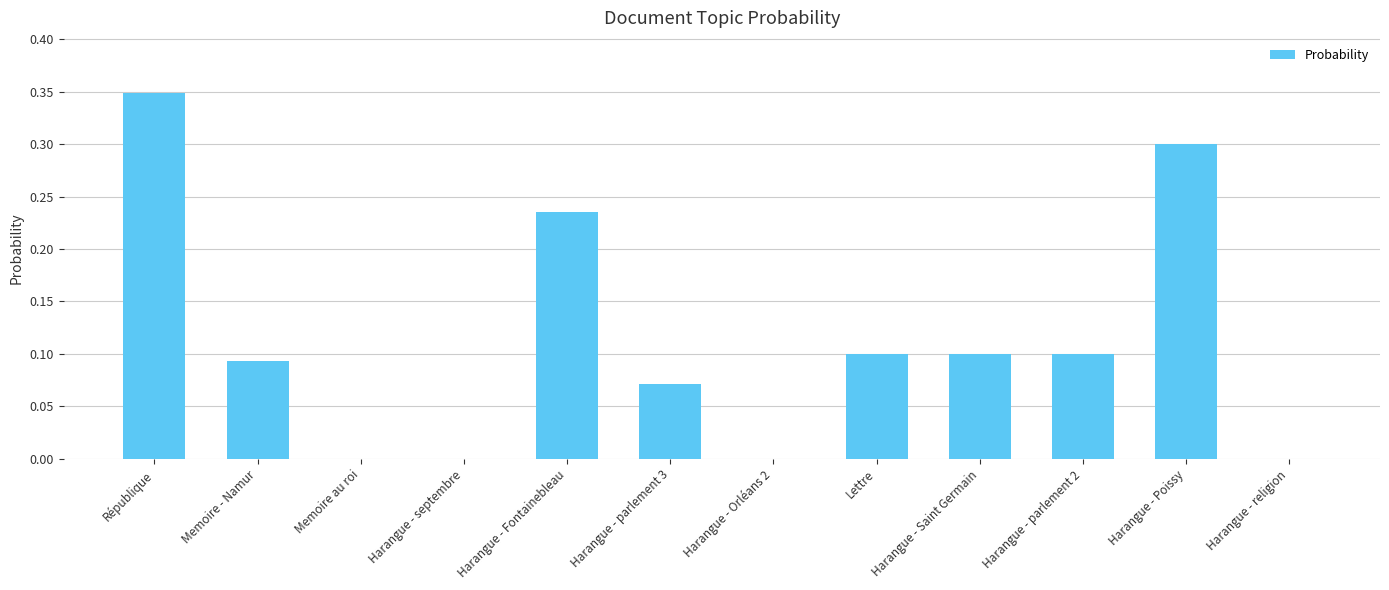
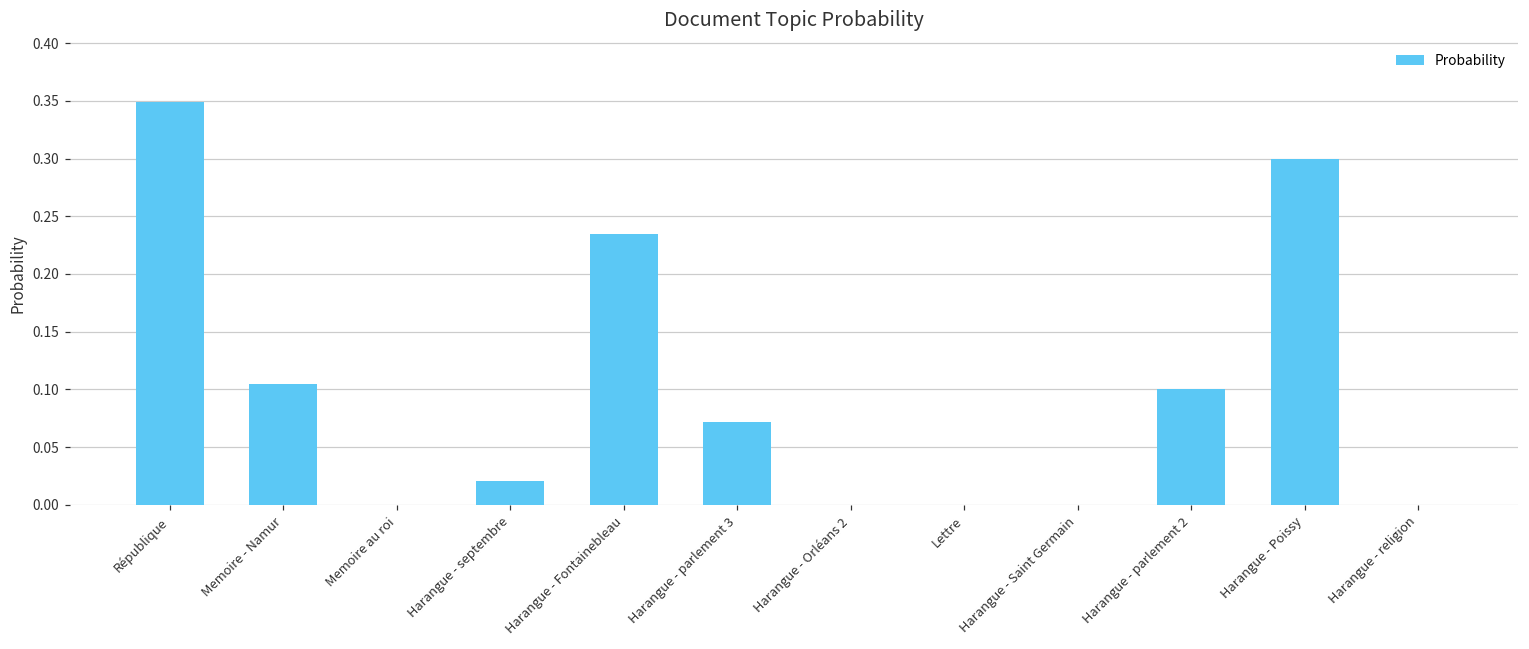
Memoire - Namur: 0.094 -> 0.105
Harangue - septembre: 0.000 -> 0.020
Lettre: 0.1 -> 0.0
Harangue - Saint Germain: 0.1 -> 0.0
